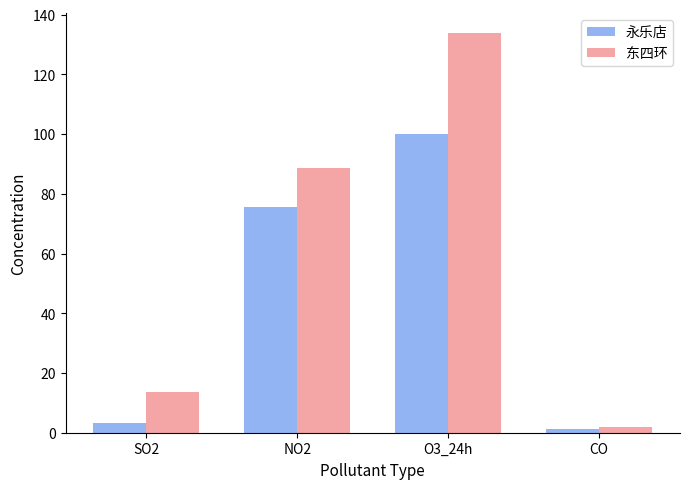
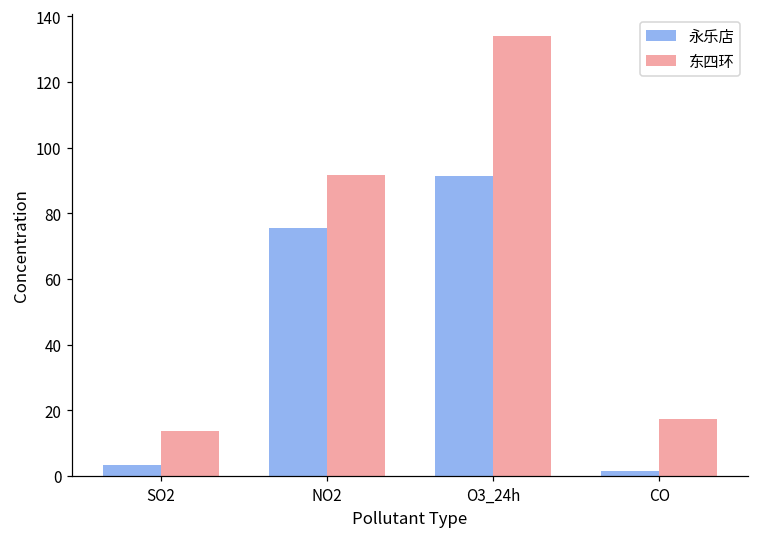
东四环, NO2: 89 -> 92
永乐店, O3_24h: 100 -> 92
东四环, CO: 2 -> 17
